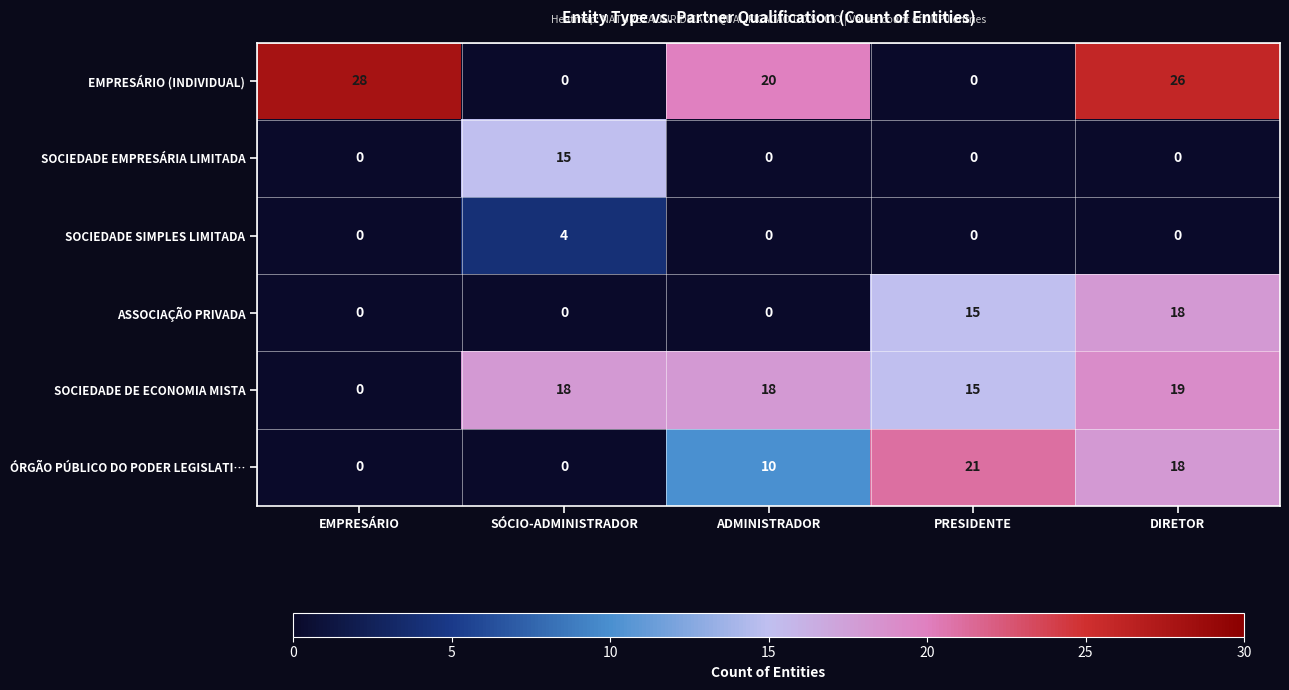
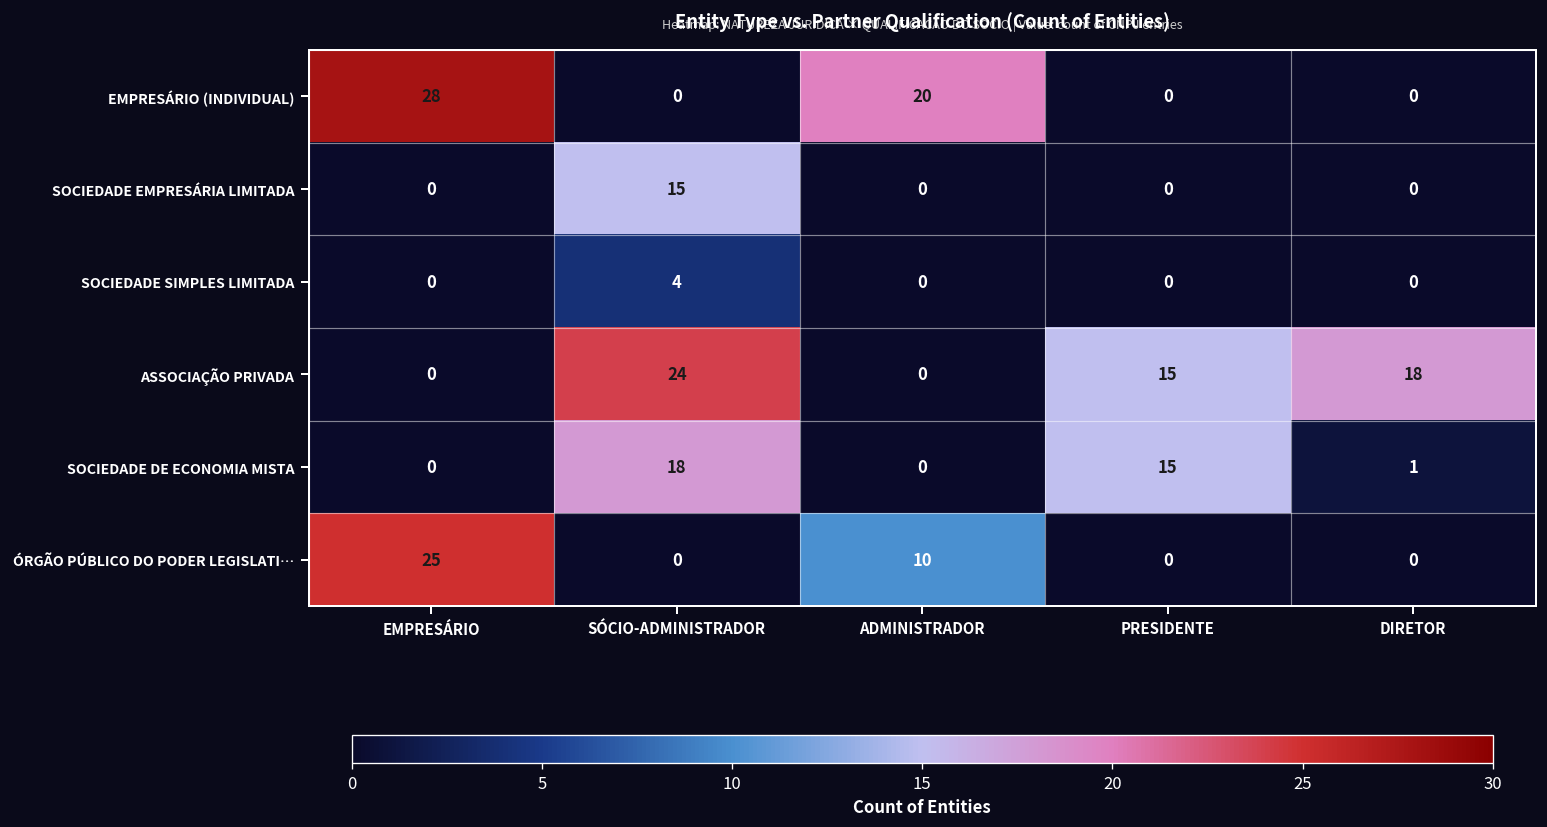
EMPRESÁRIO (INDIVIDUAL), DIRETOR: 26 -> 0
ASSOCIAÇÃO PRIVADA, SÓCIO-ADMINISTRADOR: 0 -> 24
SOCIEDADE DE ECONOMIA MISTA, ADMINISTRADOR: 18 -> 0
SOCIEDADE DE ECONOMIA MISTA, DIRETOR: 19 -> 1
ÓRGÃO PÚBLICO DO PODER LEGISLATI…, EMPRESÁRIO: 0 -> 25
ÓRGÃO PÚBLICO DO PODER LEGISLATI…, PRESIDENTE: 21 -> 0
ÓRGÃO PÚBLICO DO PODER LEGISLATI…, DIRETOR: 18 -> 0
